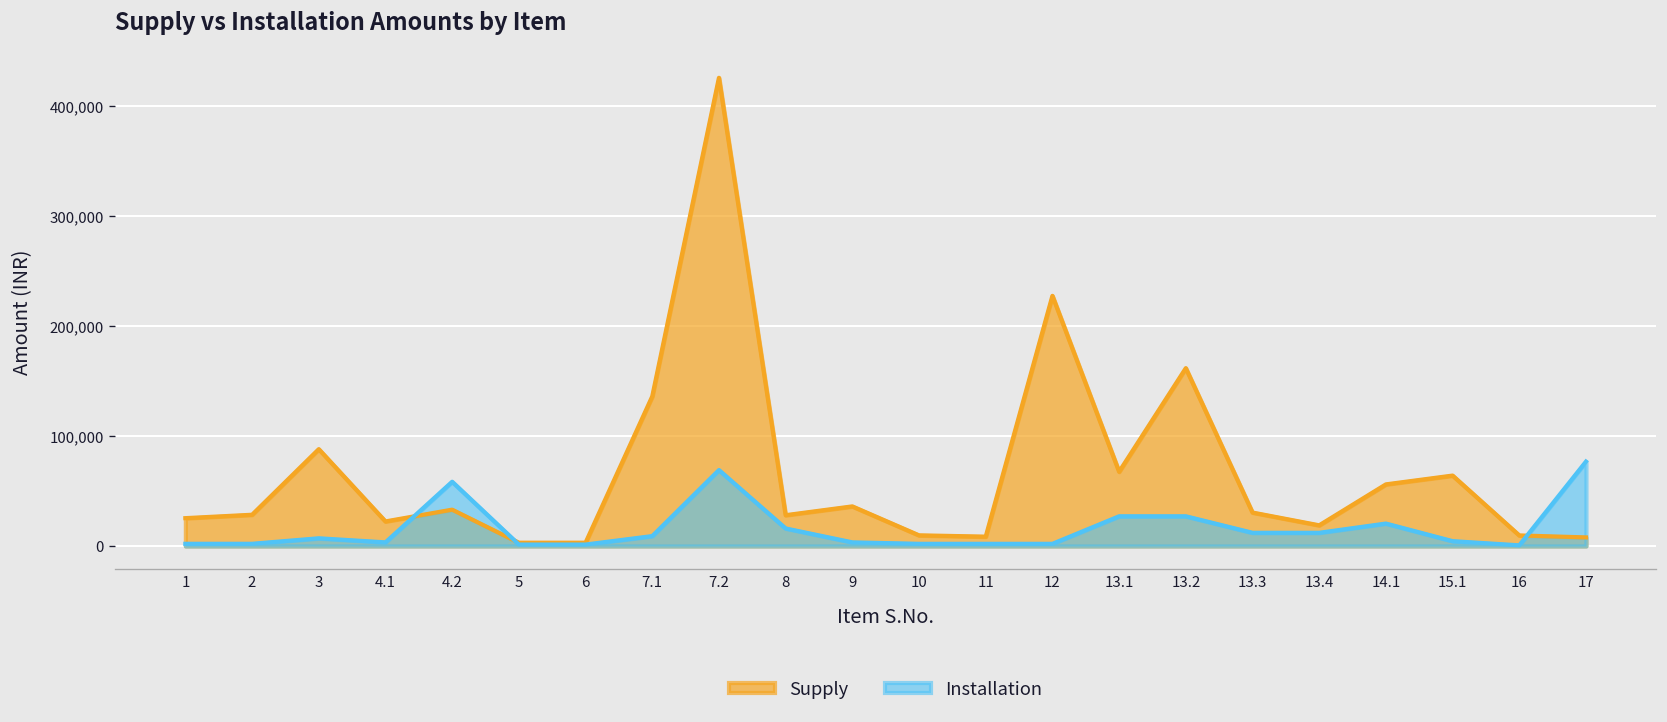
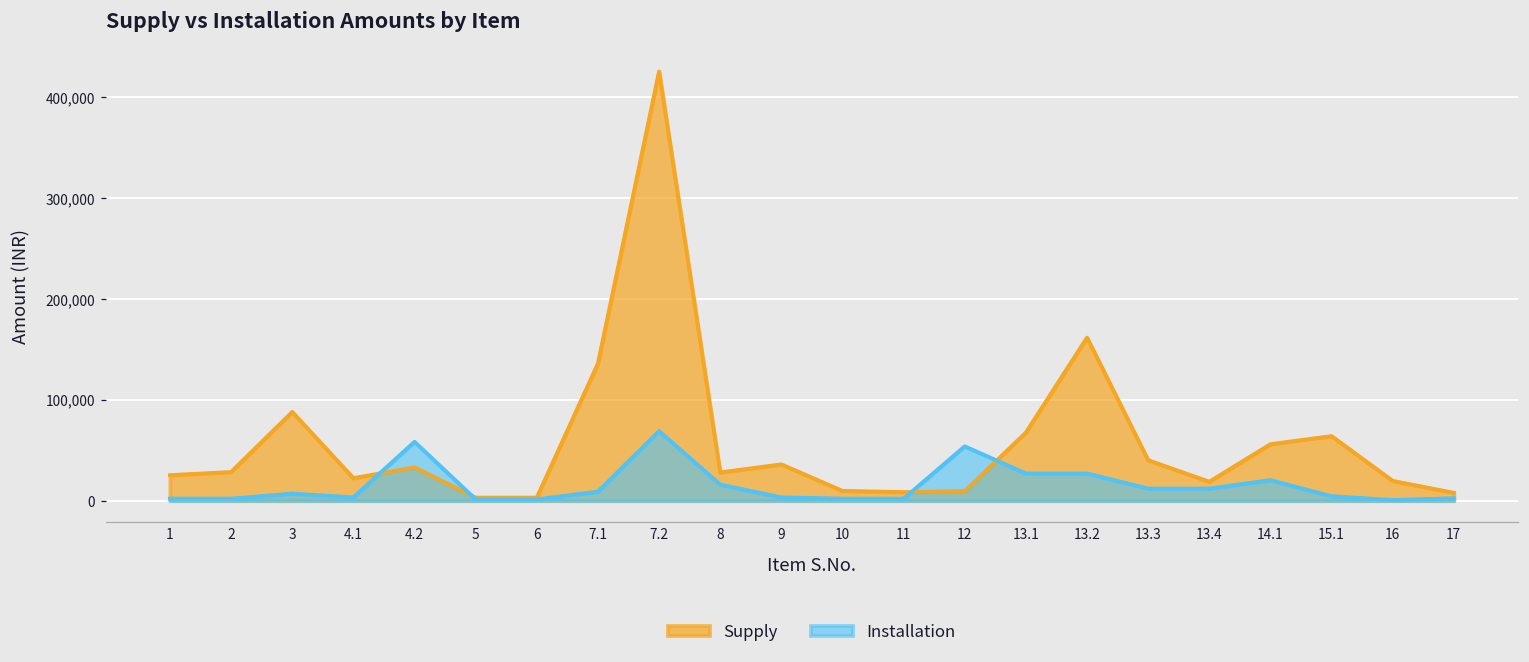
Supply, 12: 230,000 -> 10,000
Installation, 12: 0 -> 50,000
Supply, 13.3: 30,000 -> 40,000
Supply, 16: 10,000 -> 20,000
Installation, 17: 80,000 -> 0
